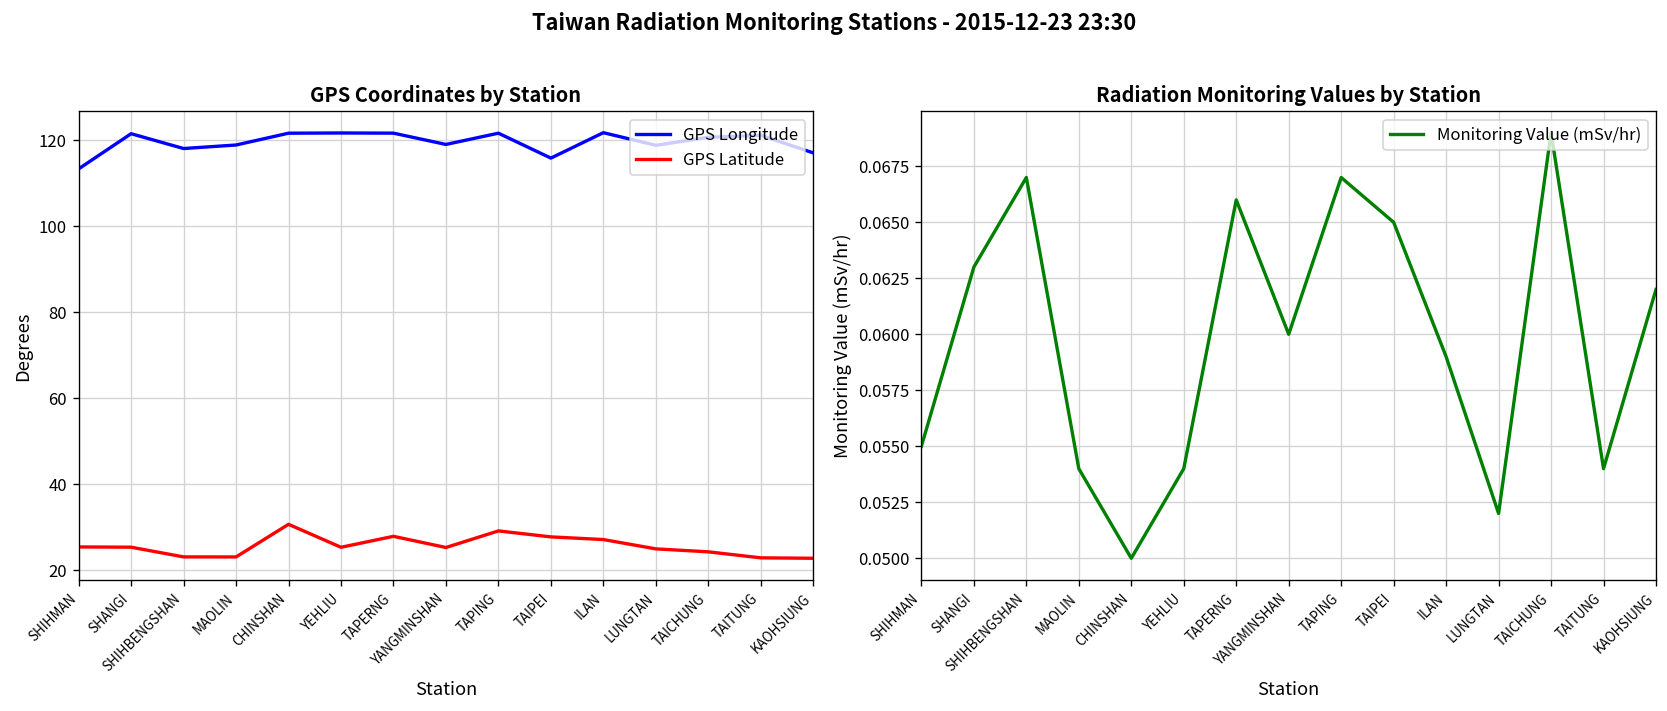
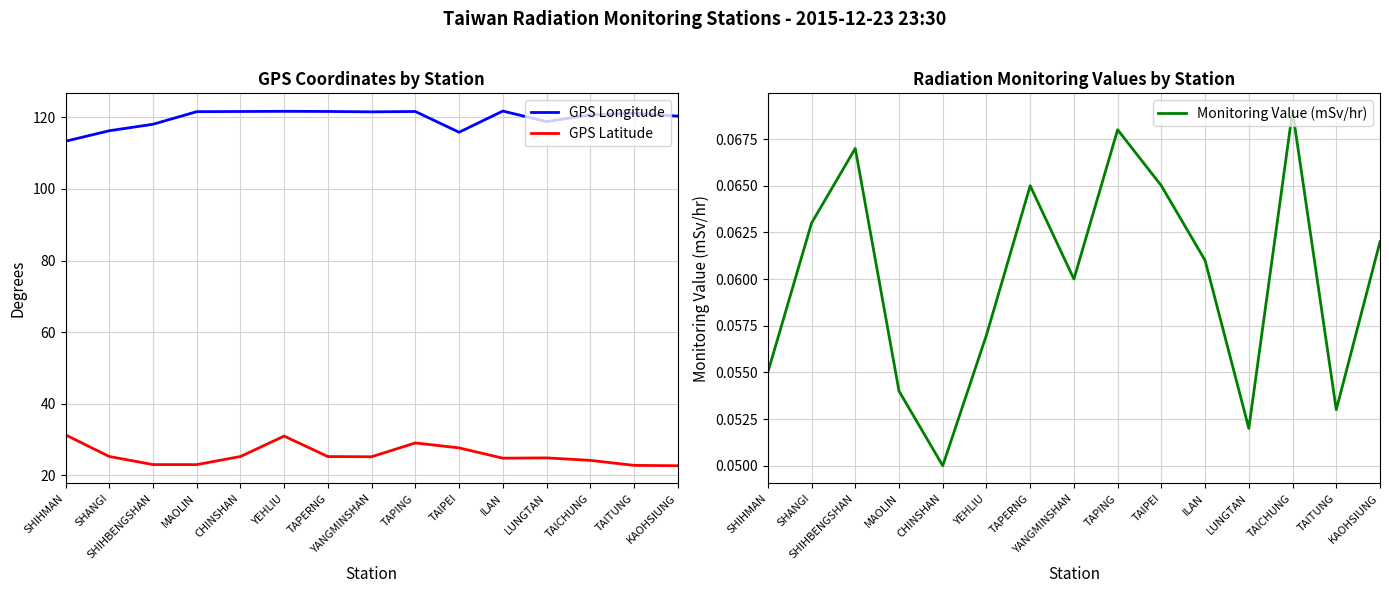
GPS Coordinates by Station, GPS Latitude, SHIHMAN: 25 -> 31
GPS Coordinates by Station, GPS Longitude, SHANGI: 122 -> 116
GPS Coordinates by Station, GPS Longitude, MAOLIN: 119 -> 122
GPS Coordinates by Station, GPS Latitude, CHINSHAN: 31 -> 25
GPS Coordinates by Station, GPS Latitude, YEHLIU: 25 -> 31
GPS Coordinates by Station, GPS Latitude, TAPERNG: 28 -> 25
GPS Coordinates by Station, GPS Longitude, YANGMINSHAN: 119 -> 122
GPS Coordinates by Station, GPS Latitude, ILAN: 27 -> 25
GPS Coordinates by Station, GPS Longitude, KAOHSIUNG: 117 -> 120
Radiation Monitoring Values by Station, YEHLIU: 0.054 -> 0.057
Radiation Monitoring Values by Station, TAPERNG: 0.066 -> 0.065
Radiation Monitoring Values by Station, TAPING: 0.067 -> 0.068
Radiation Monitoring Values by Station, ILAN: 0.059 -> 0.061
Radiation Monitoring Values by Station, TAITUNG: 0.054 -> 0.053
